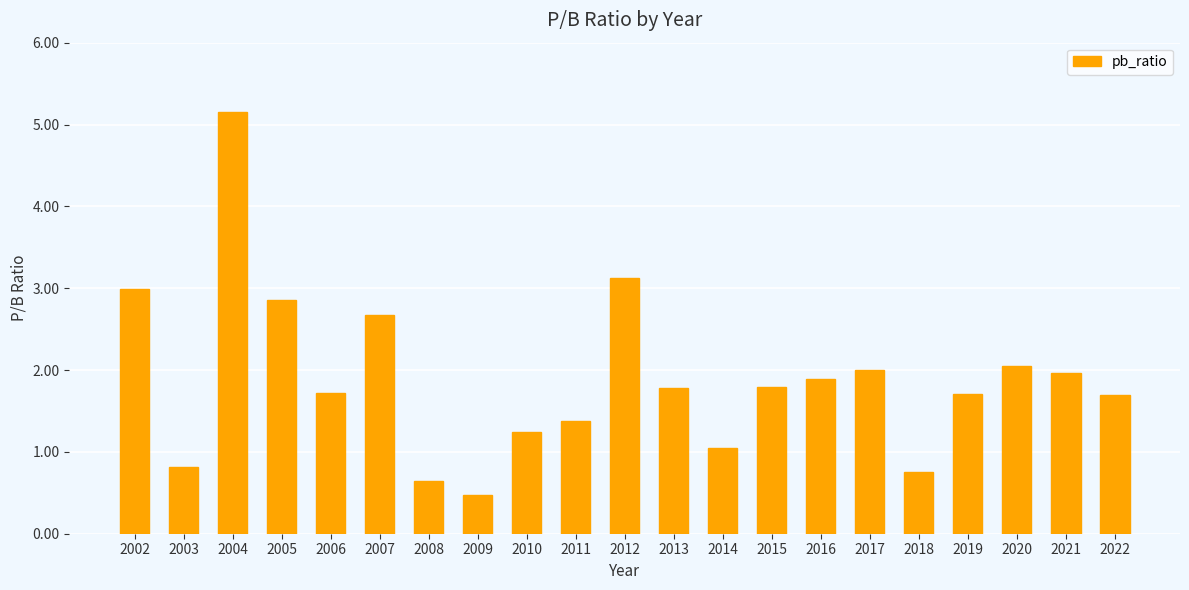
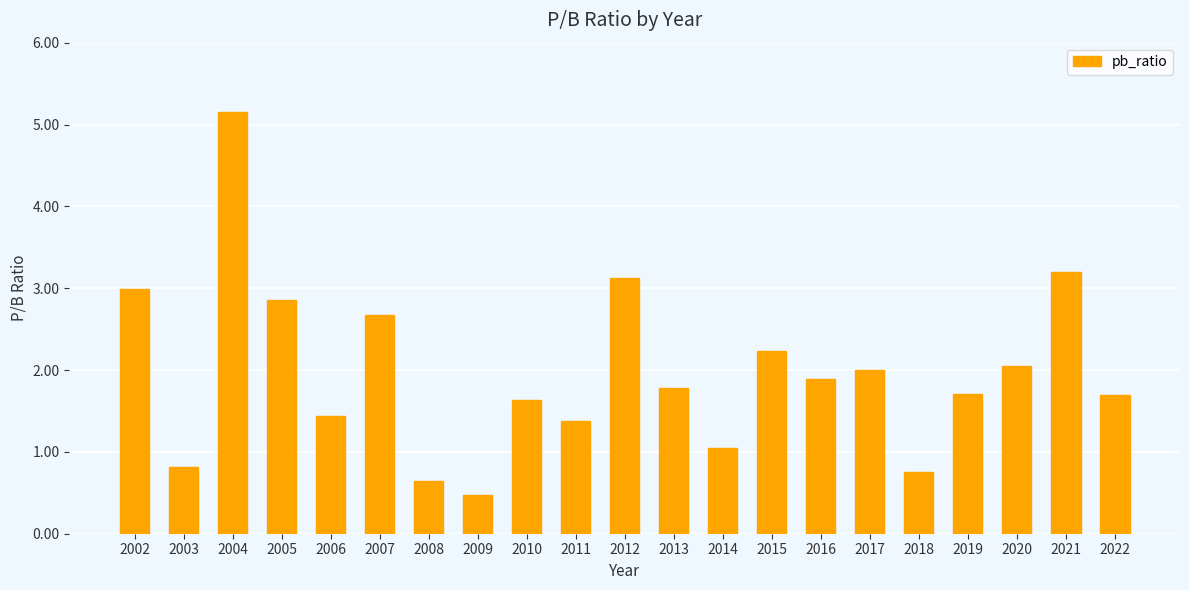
2006: 1.7 -> 1.4
2010: 1.2 -> 1.6
2015: 1.8 -> 2.2
2021: 2.0 -> 3.2
